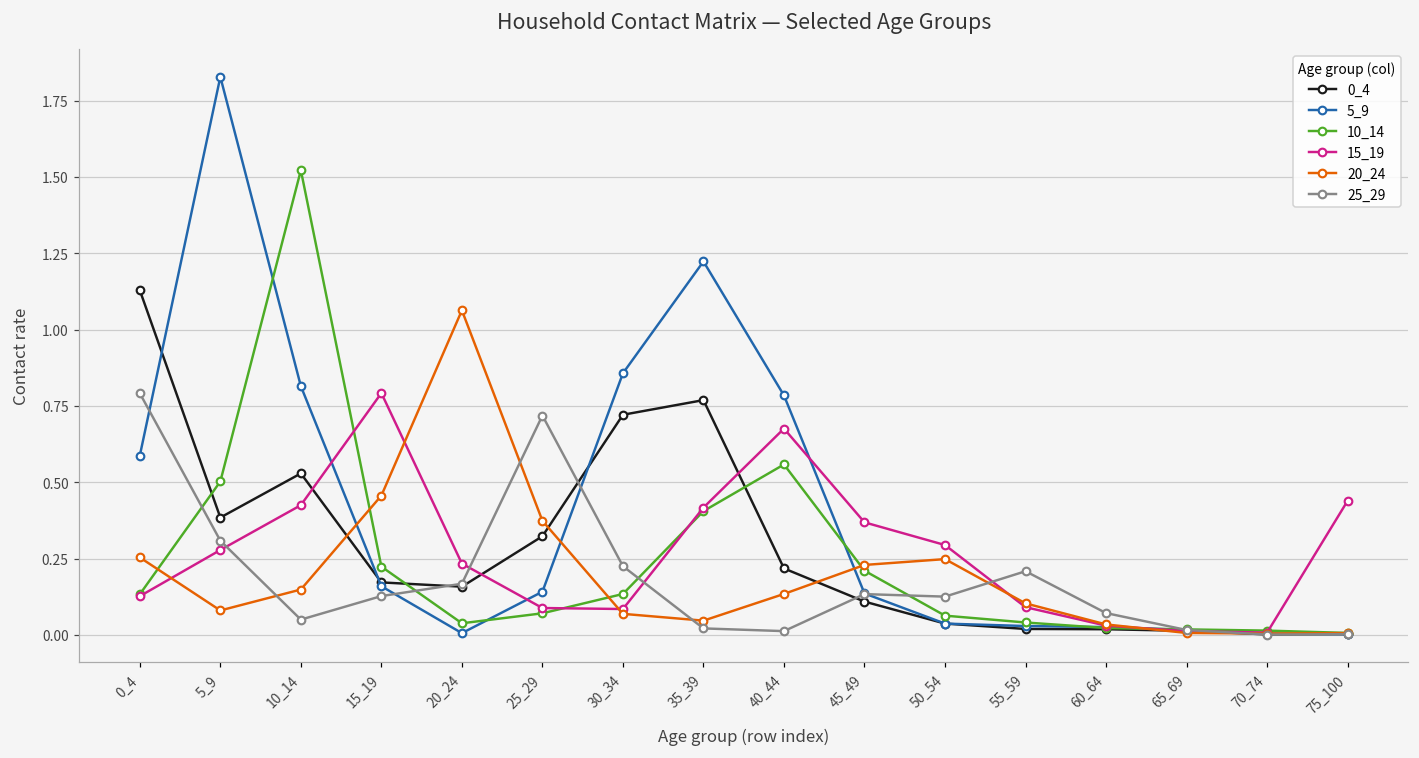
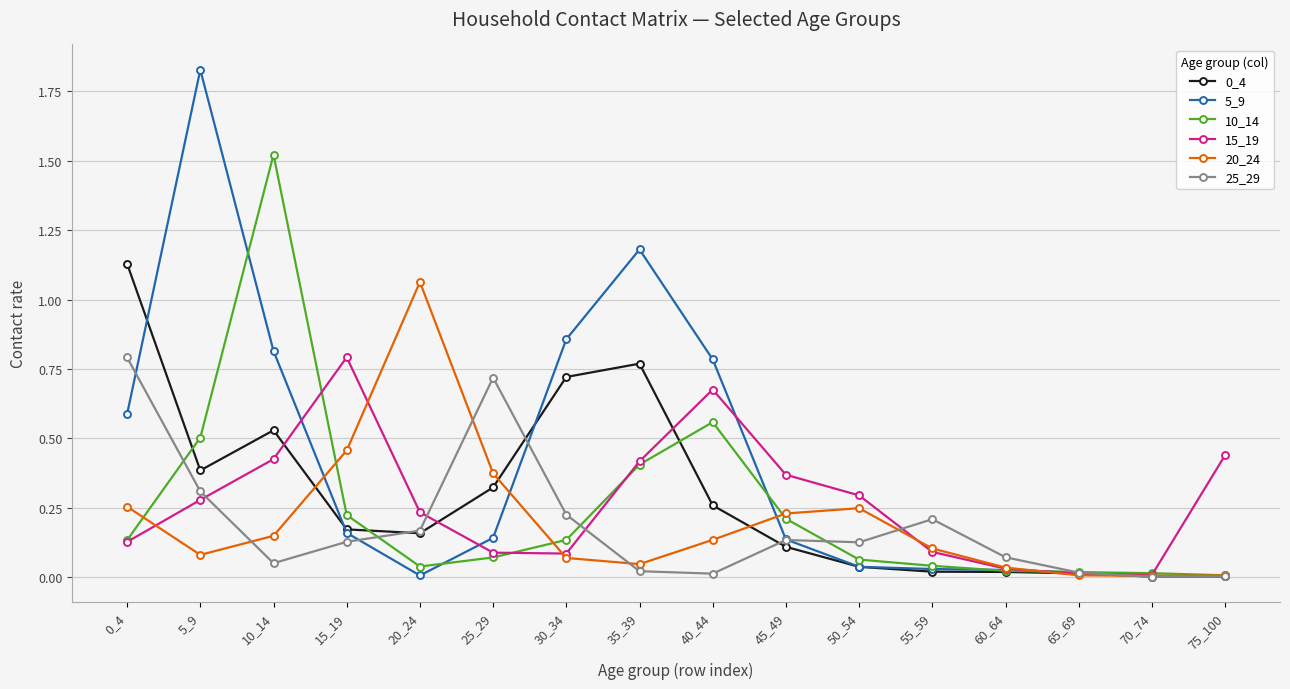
5_9, 35_39: 1.22 -> 1.18
0_4, 40_44: 0.22 -> 0.26
